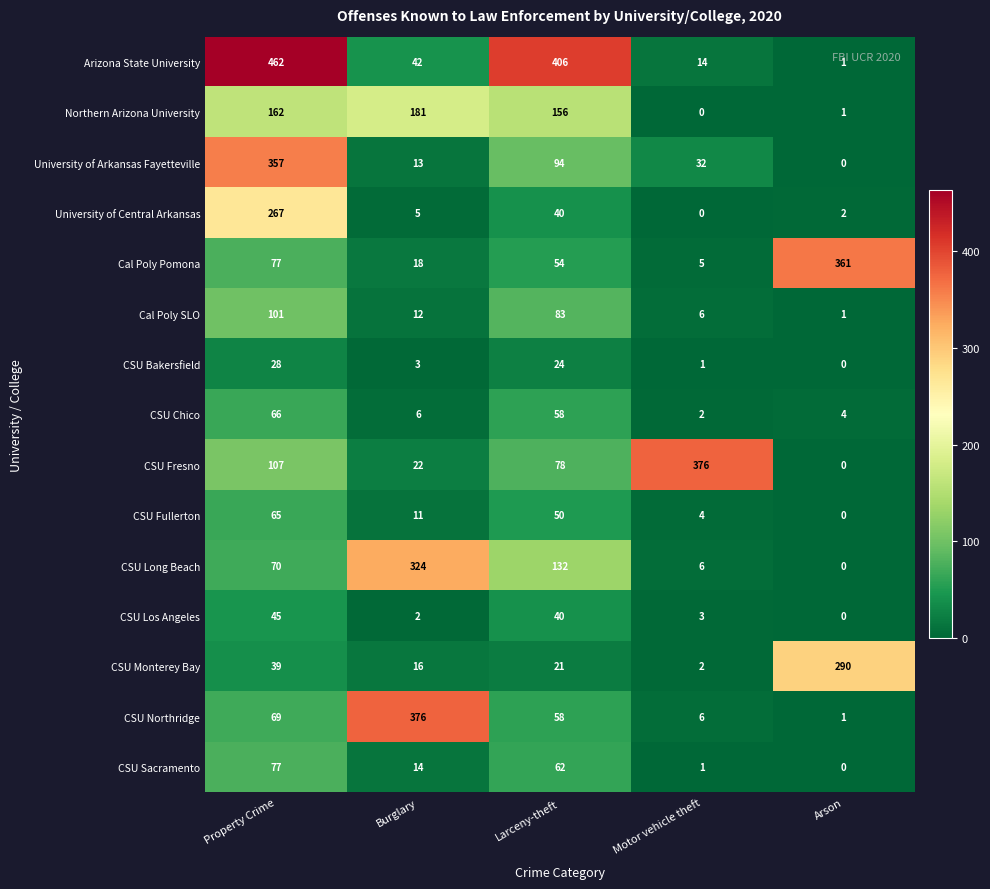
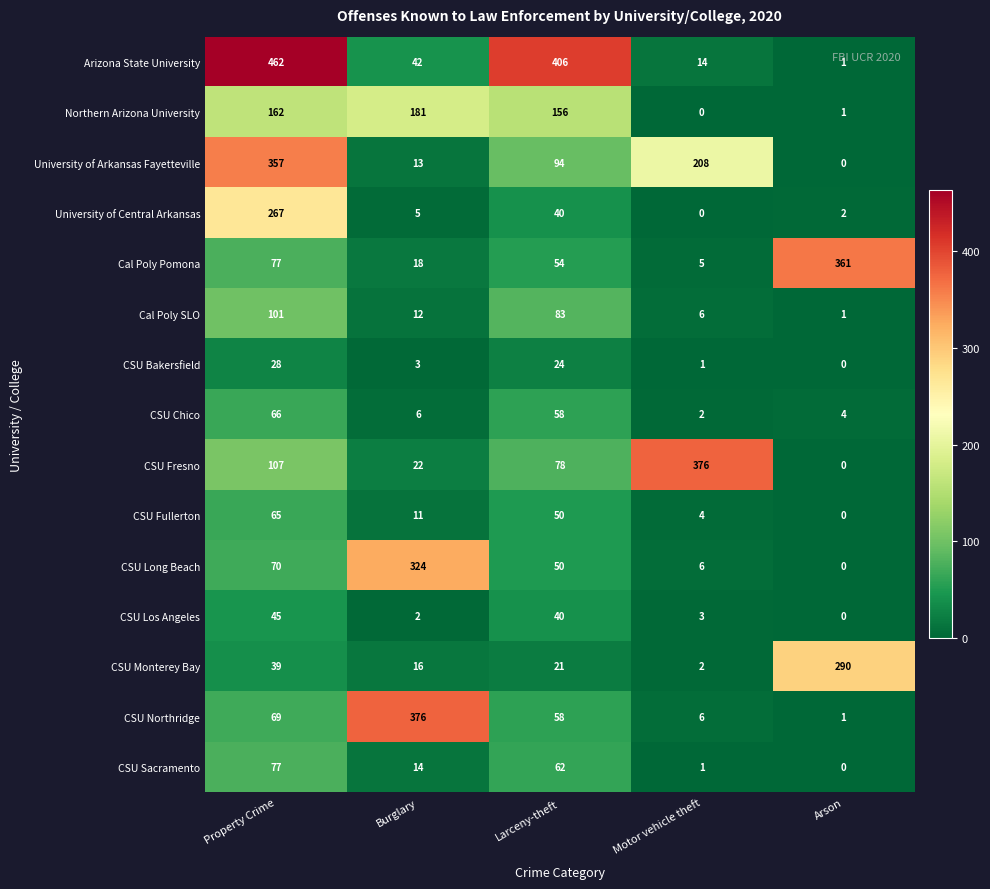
University of Arkansas Fayetteville, Motor vehicle theft: 32 -> 208
CSU Long Beach, Larceny-theft: 132 -> 50
